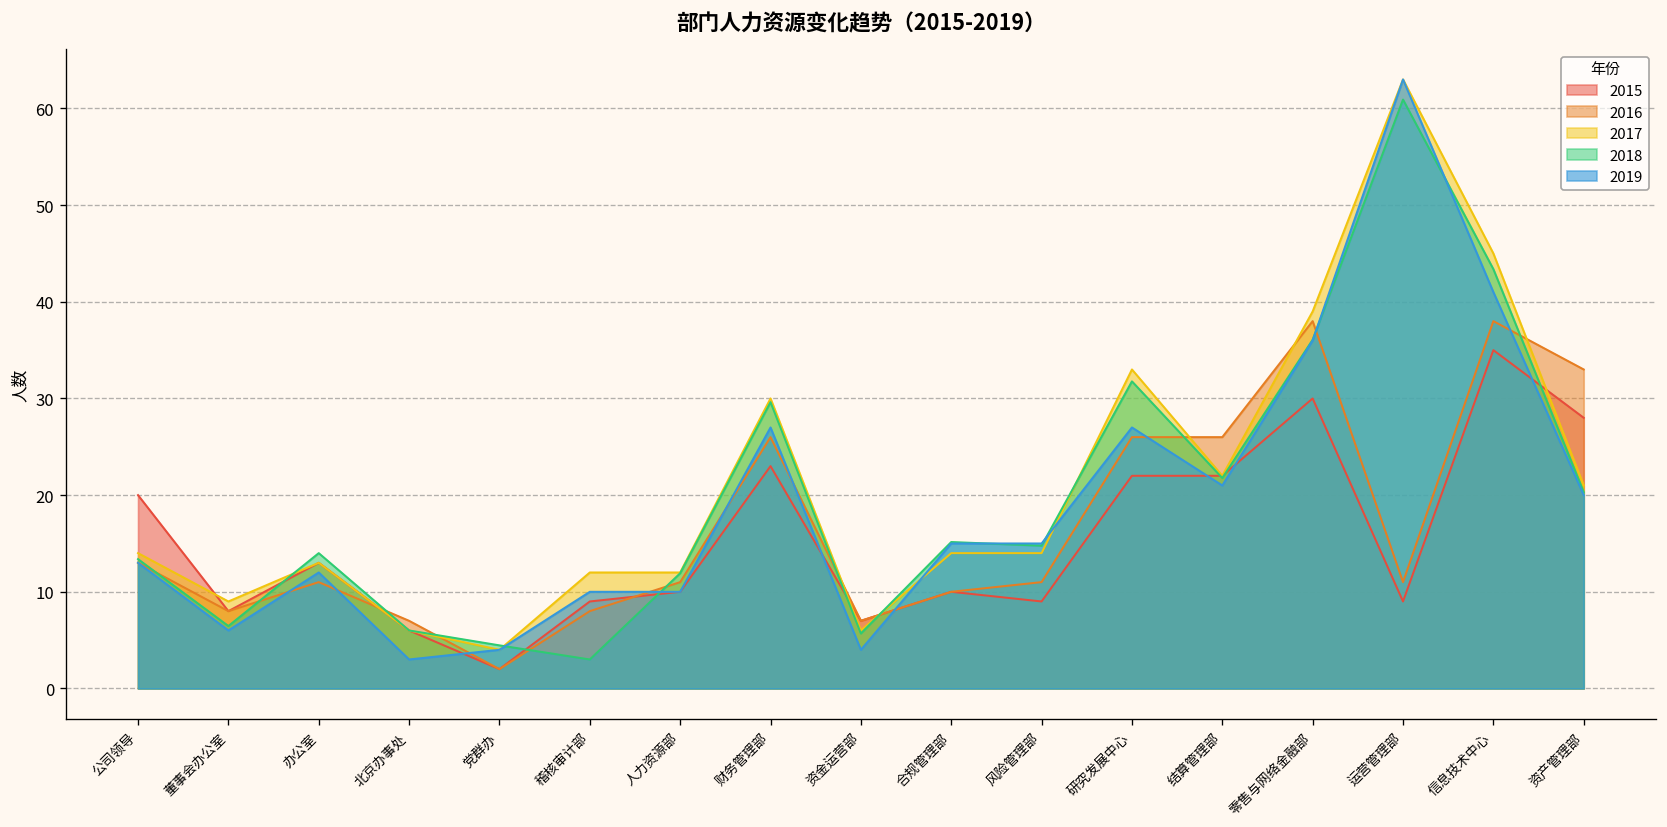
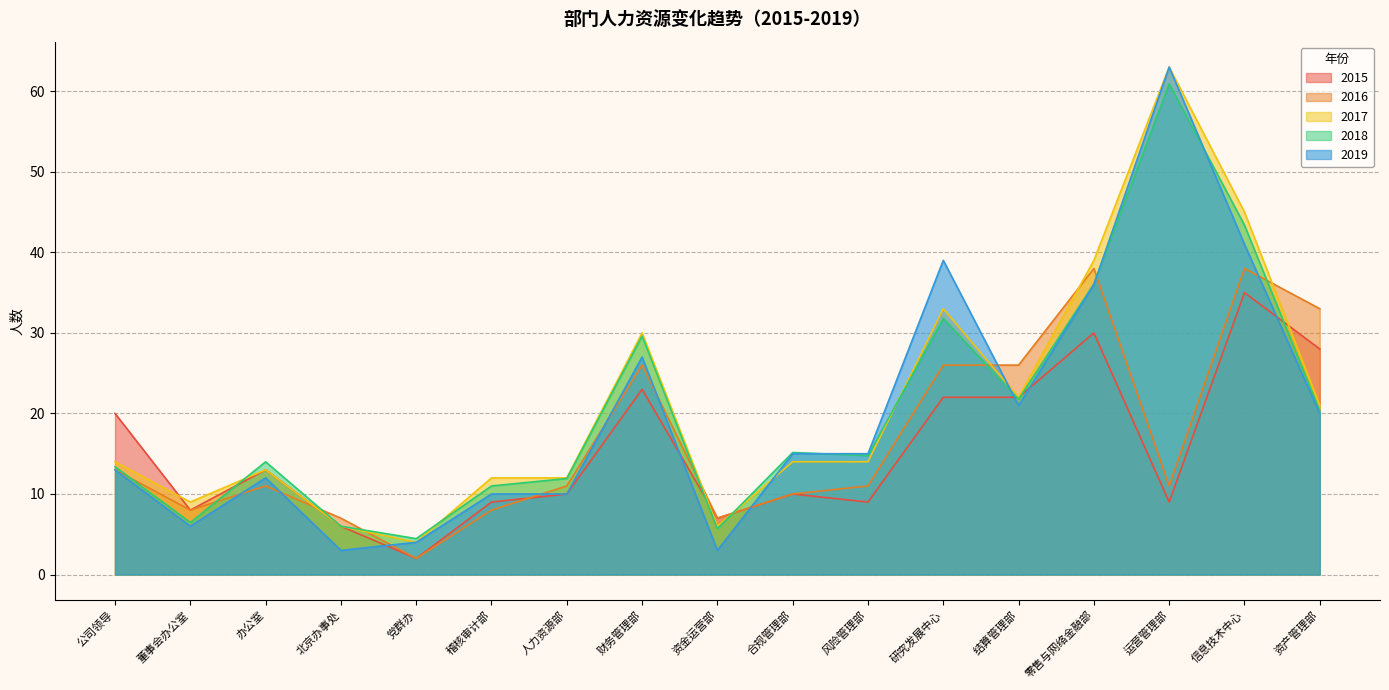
2018, 稽核审计部: 3 -> 11
2019, 资金运营部: 4 -> 3
2019, 研究发展中心: 27 -> 39
